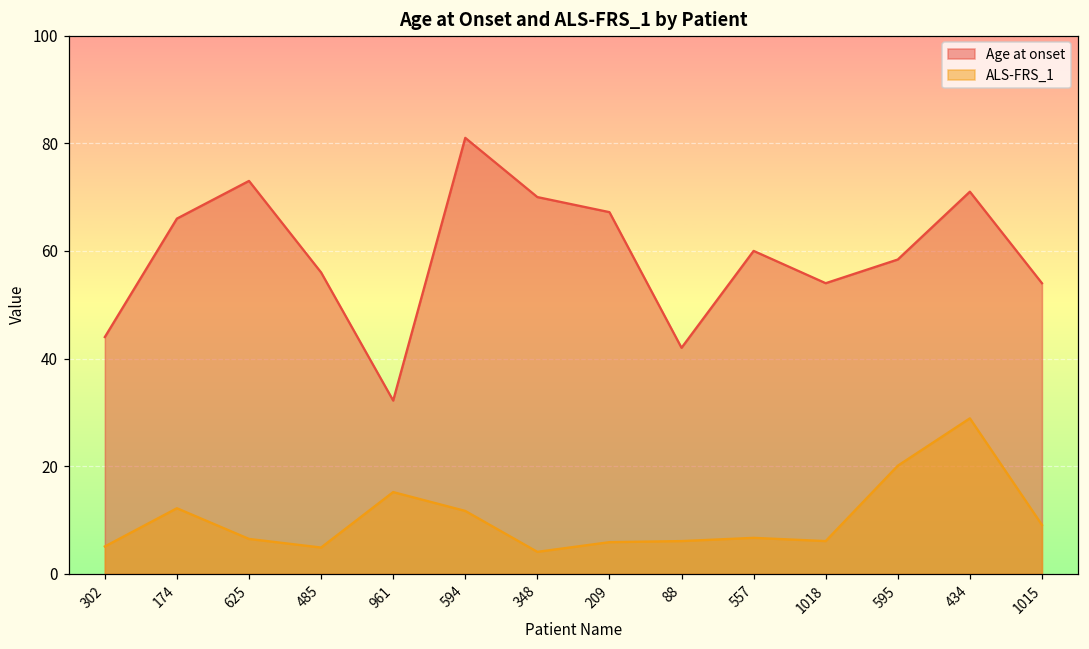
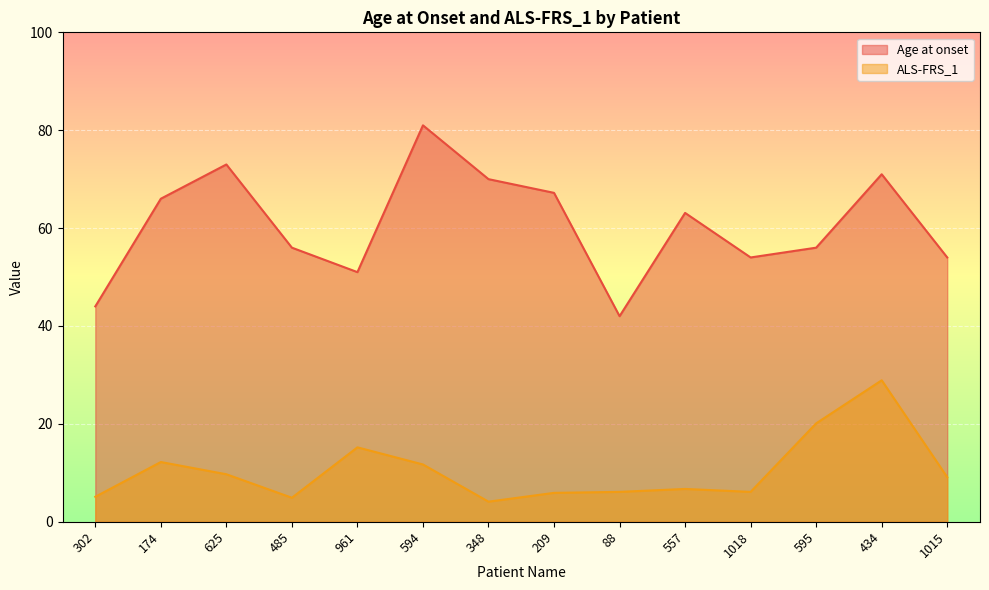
ALS-FRS_1, 625: 7 -> 10
Age at onset, 961: 32 -> 51
Age at onset, 557: 60 -> 63
Age at onset, 595: 58 -> 56
